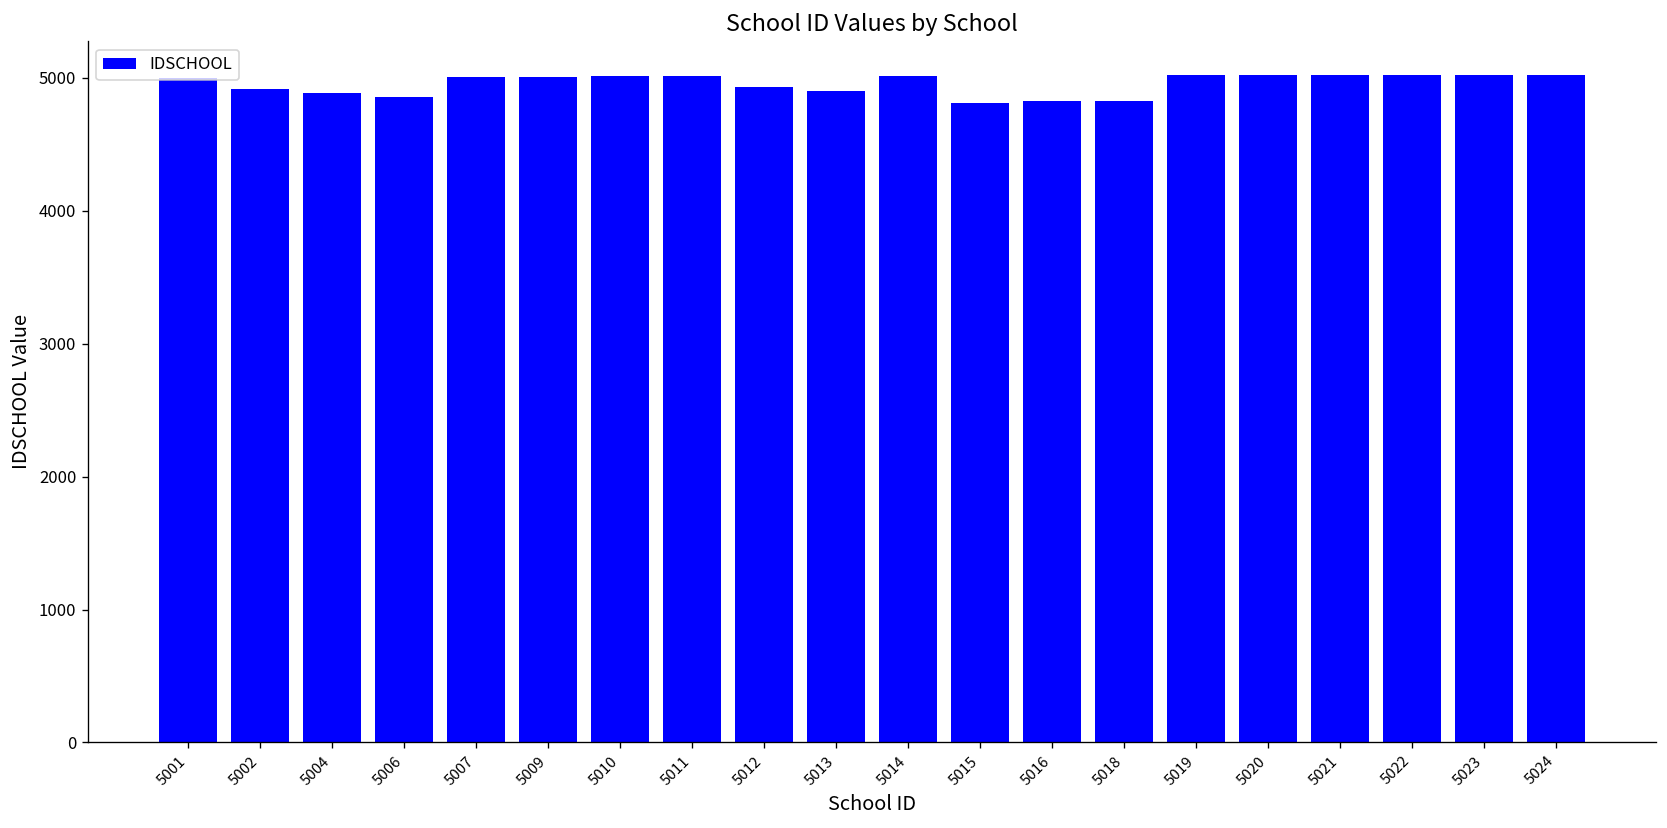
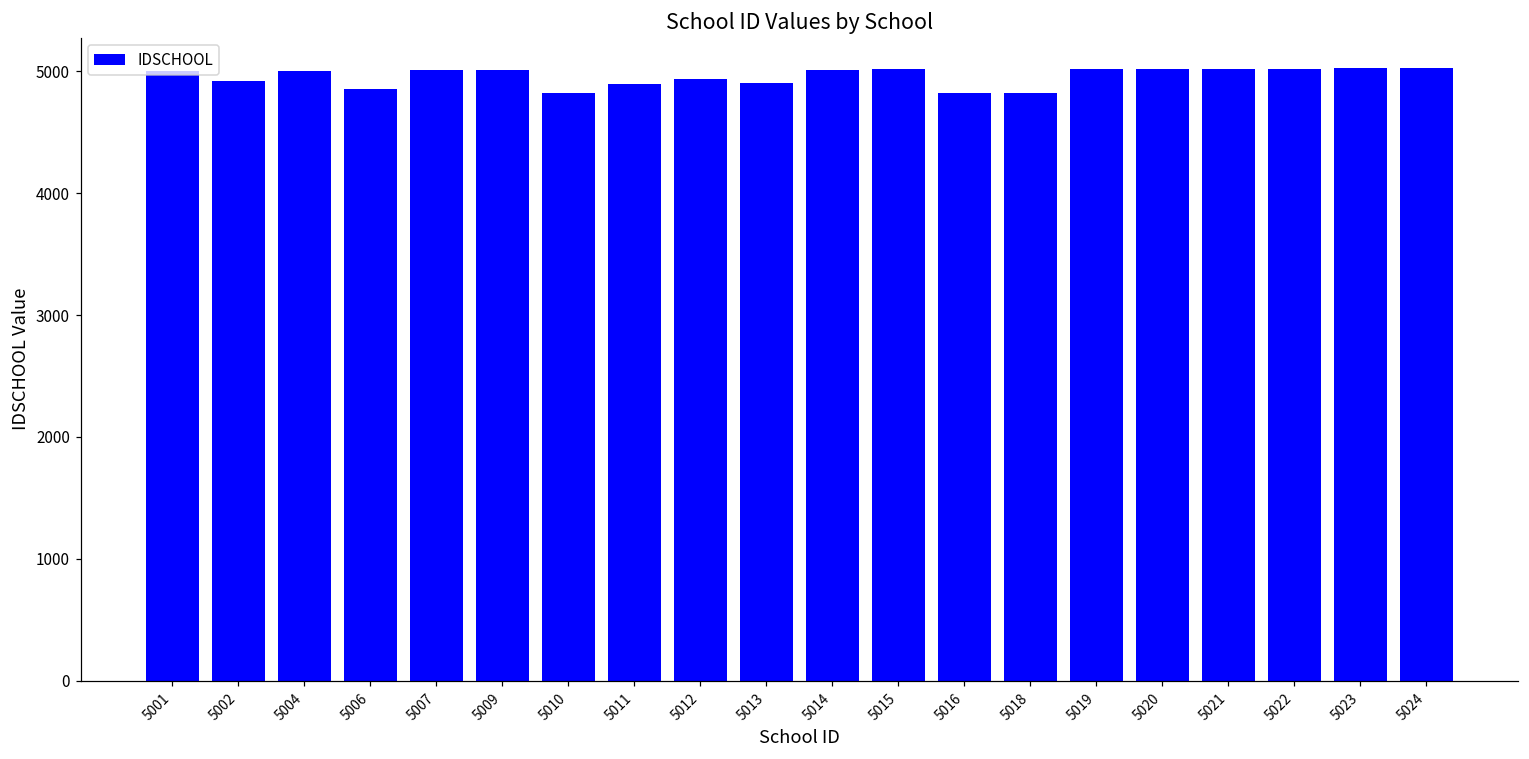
5004: 4880 -> 5000
5010: 5010 -> 4830
5011: 5010 -> 4900
5015: 4810 -> 5020
